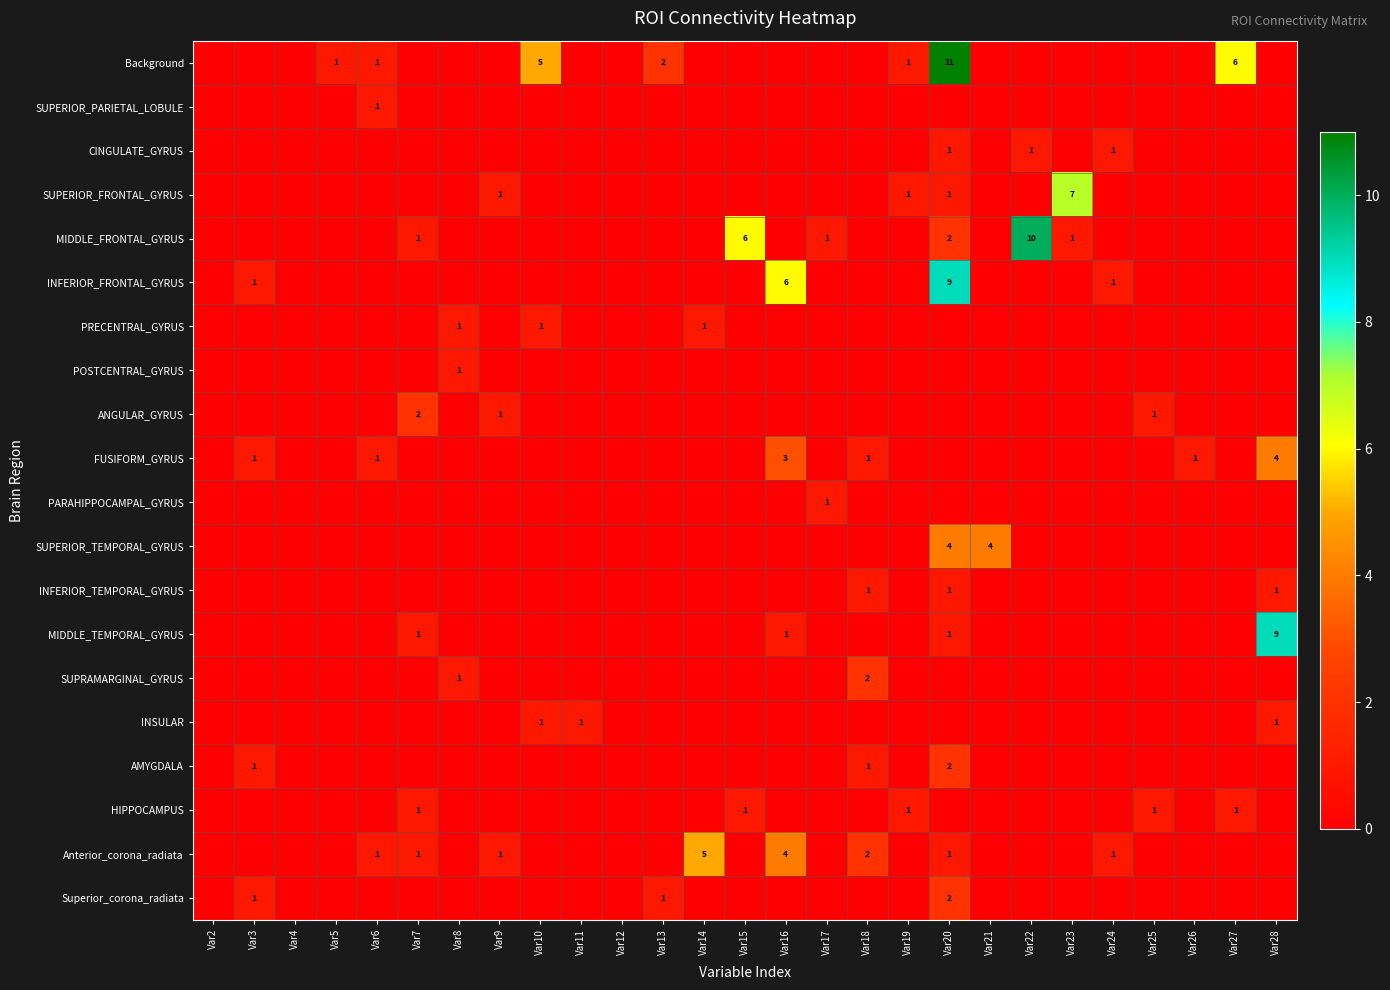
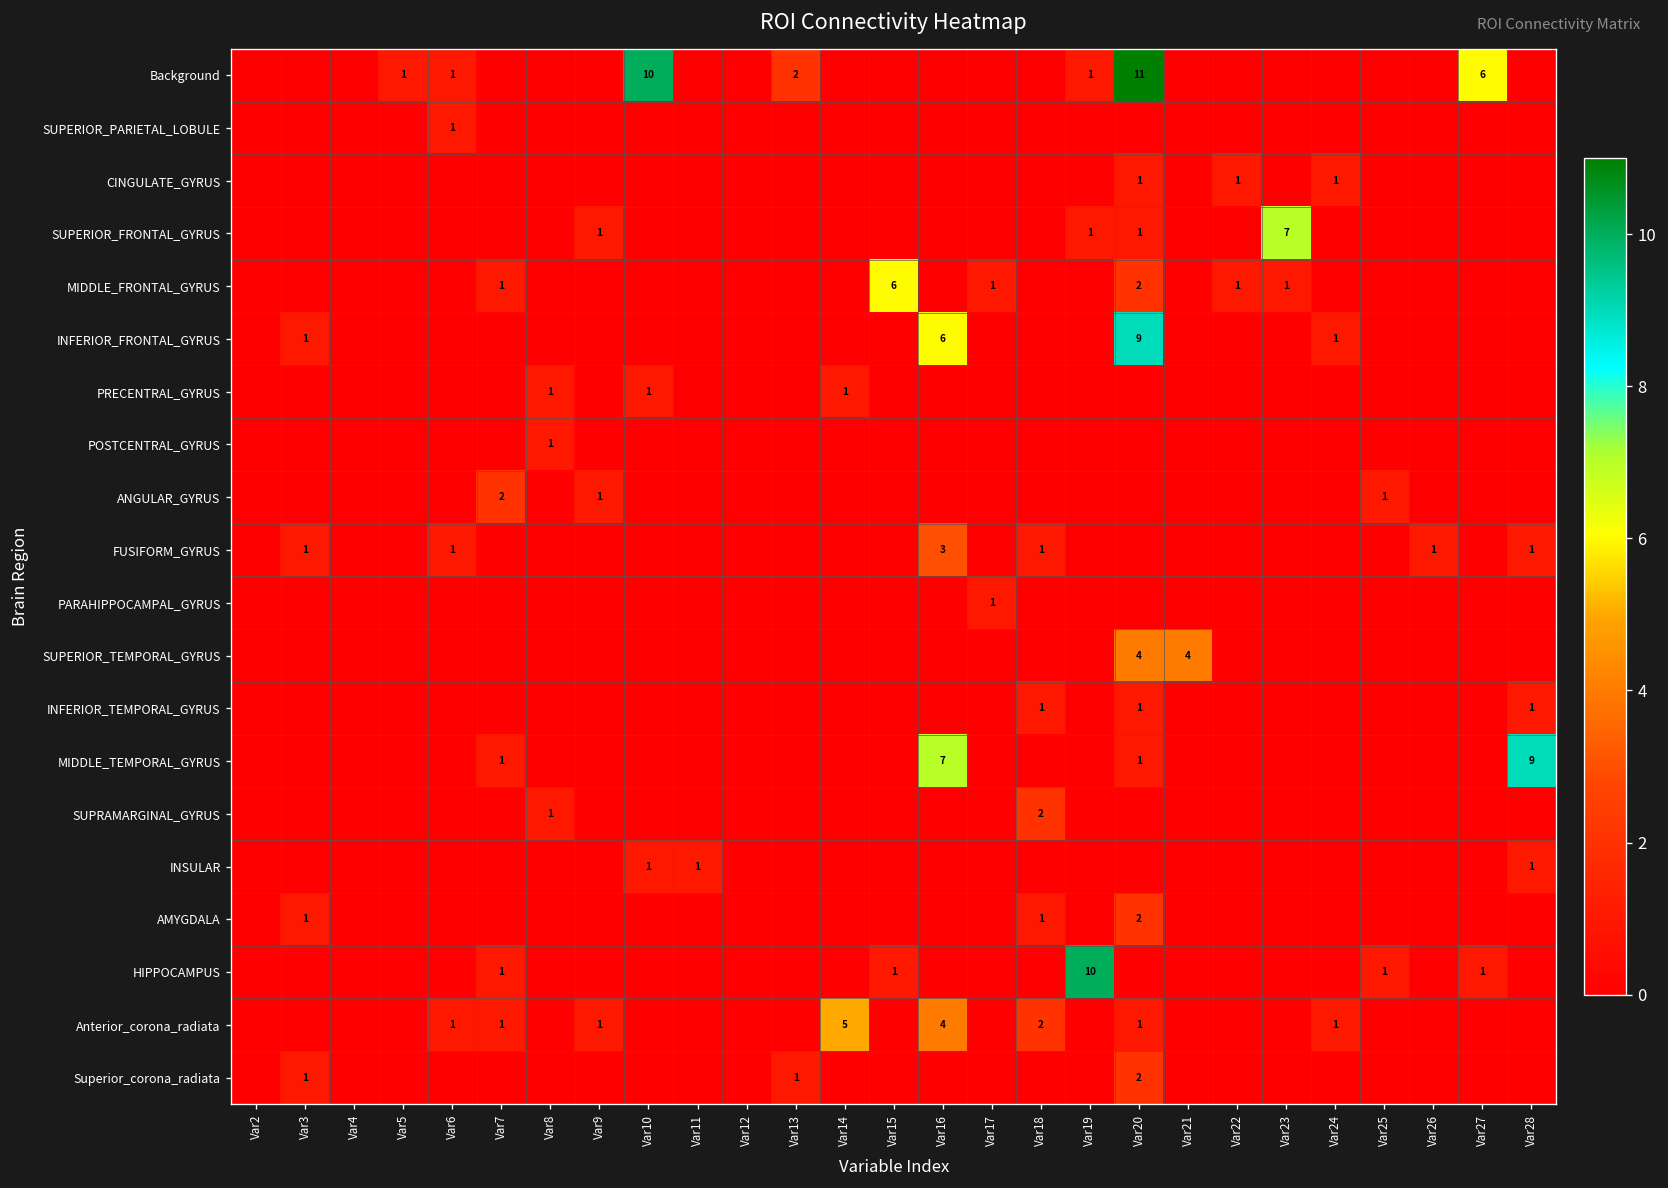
Background, Var10: 5 -> 10
MIDDLE_FRONTAL_GYRUS, Var22: 10 -> 1
FUSIFORM_GYRUS, Var28: 4 -> 1
MIDDLE_TEMPORAL_GYRUS, Var16: 1 -> 7
HIPPOCAMPUS, Var19: 1 -> 10
